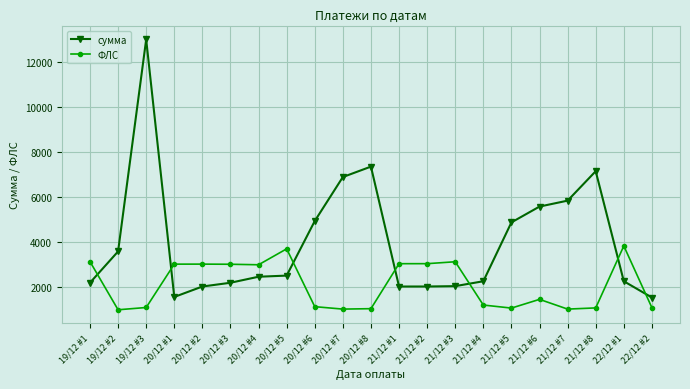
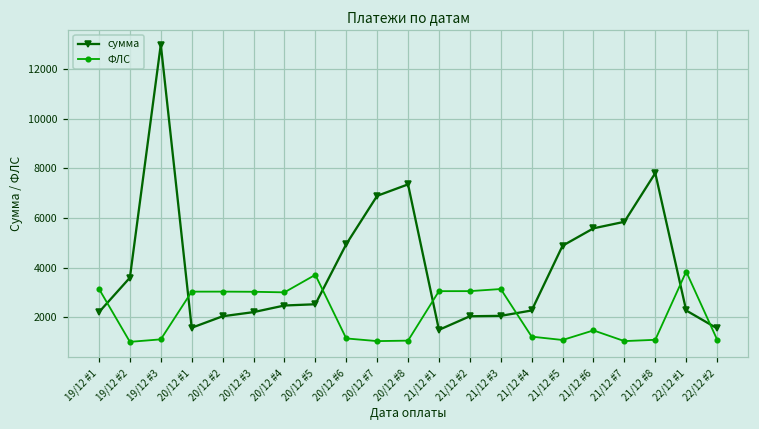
сумма, 21/12 #1: 2000 -> 1500
сумма, 21/12 #8: 7200 -> 7800
